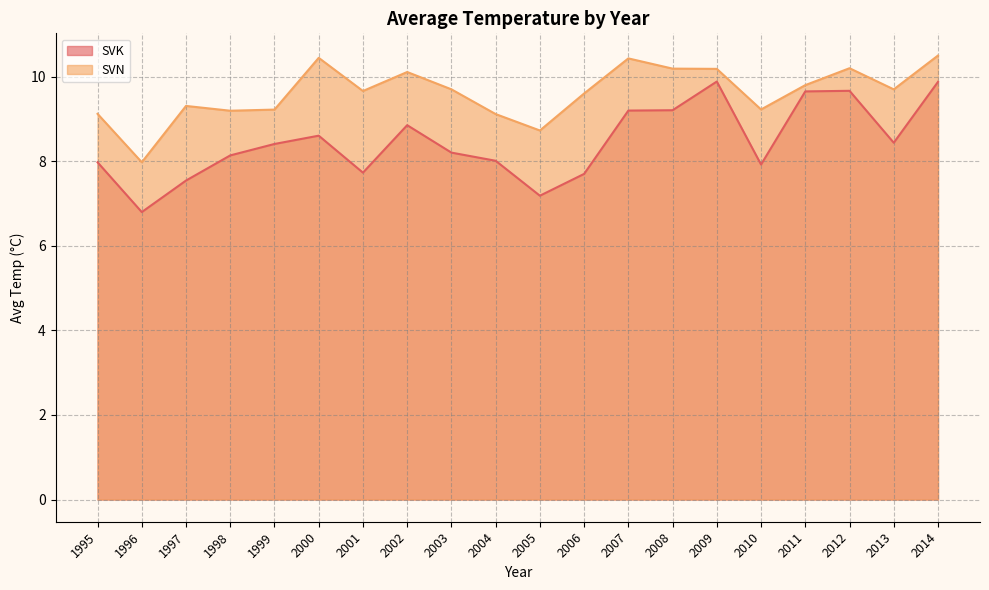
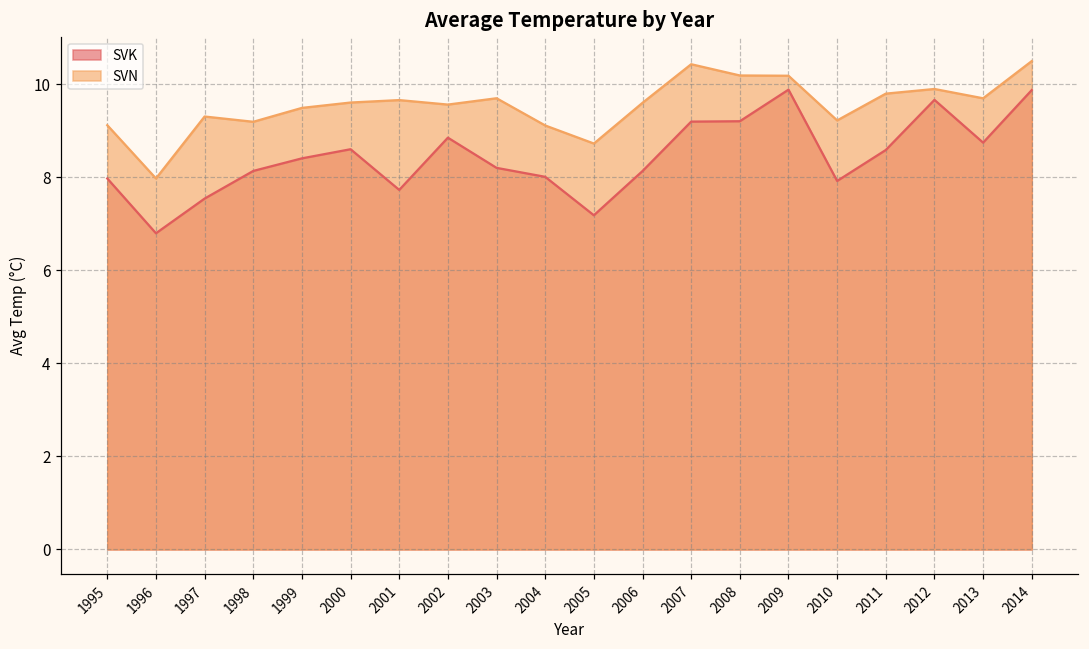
SVN, 1999: 9.2 -> 9.5
SVN, 2000: 10.4 -> 9.6
SVN, 2002: 10.1 -> 9.6
SVK, 2006: 7.7 -> 8.1
SVK, 2011: 9.7 -> 8.6
SVN, 2012: 10.2 -> 9.9
SVK, 2013: 8.4 -> 8.7
